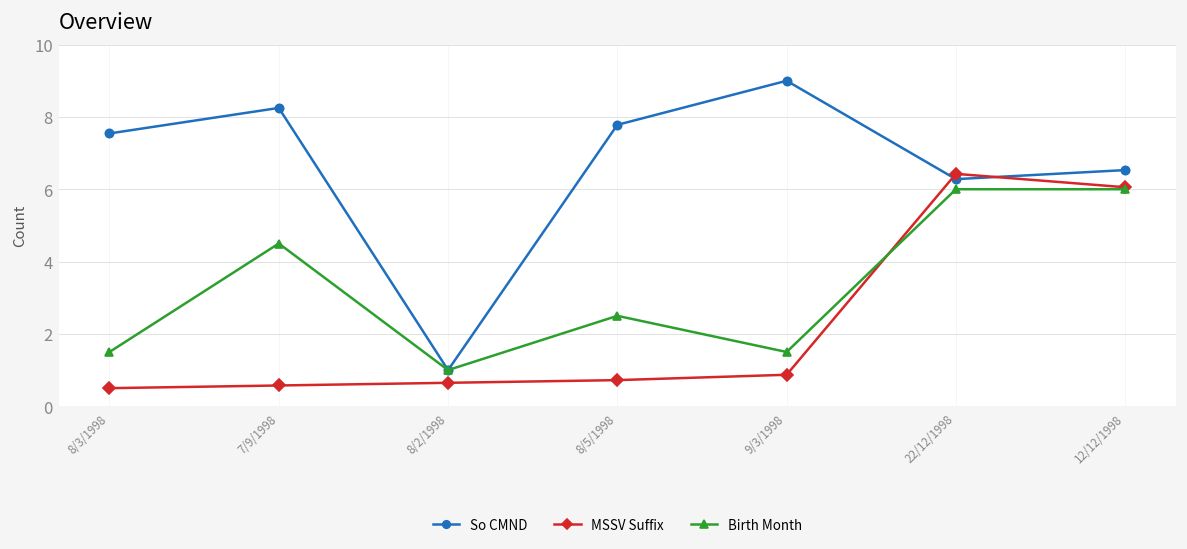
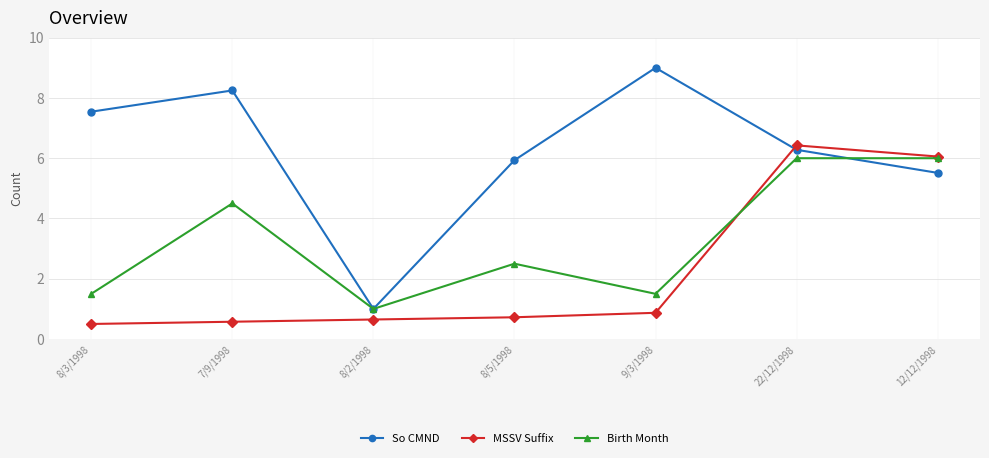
So CMND, 8/5/1998: 7.8 -> 5.9
So CMND, 12/12/1998: 6.5 -> 5.5
